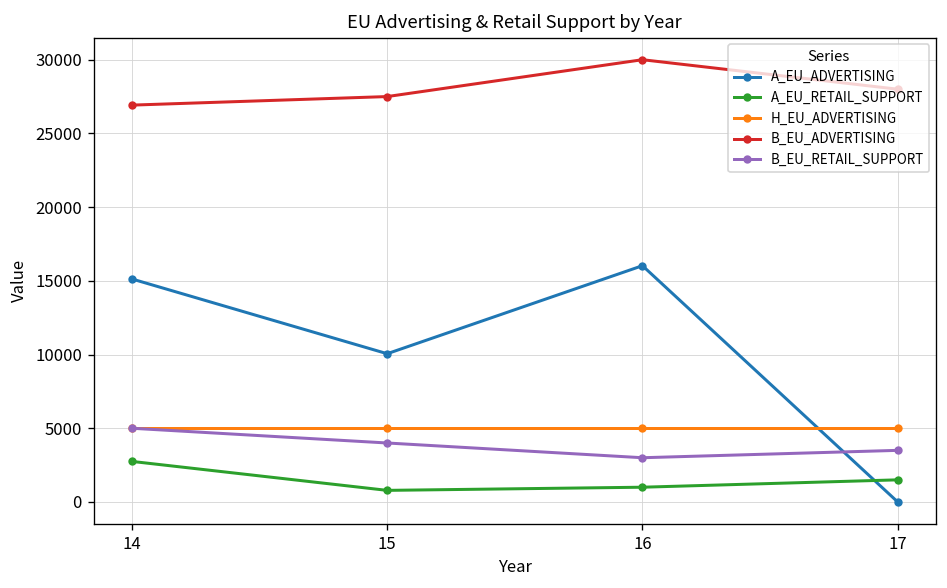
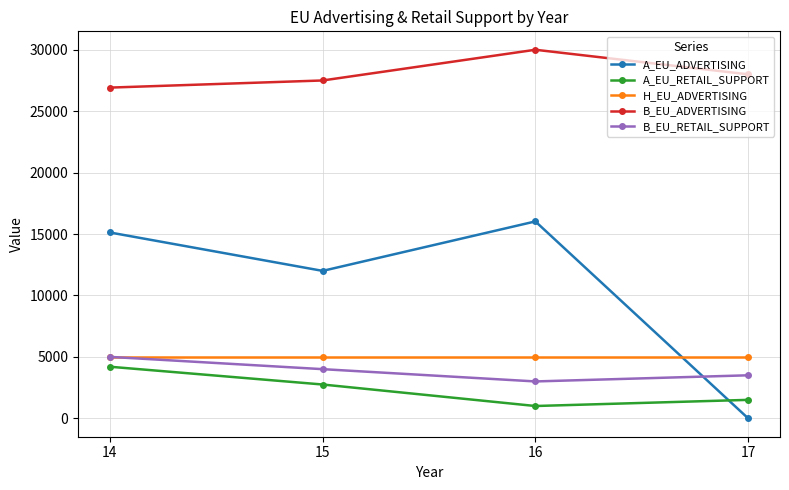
A_EU_RETAIL_SUPPORT, 14: 2800 -> 4200
A_EU_ADVERTISING, 15: 10100 -> 12000
A_EU_RETAIL_SUPPORT, 15: 800 -> 2800
